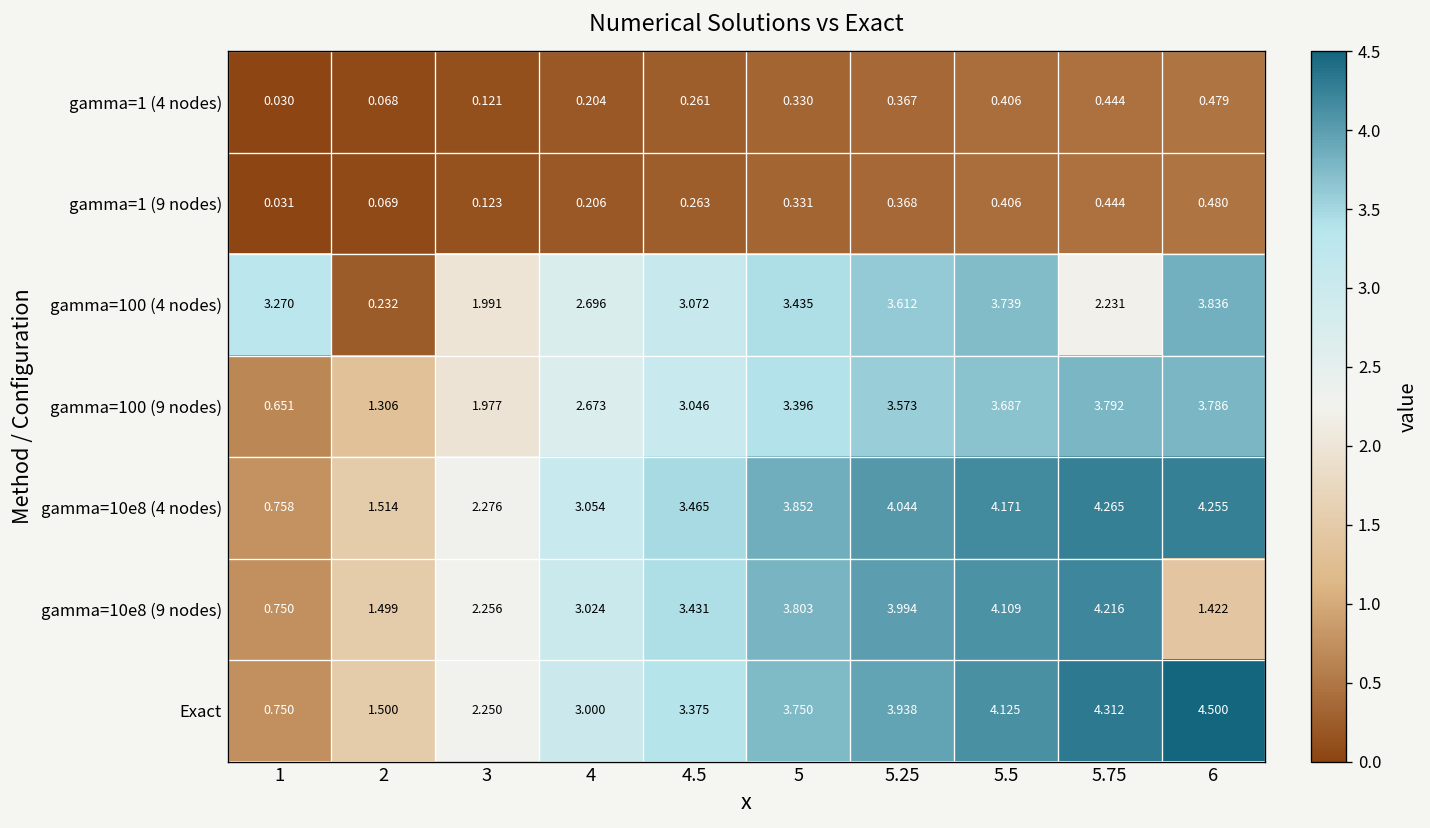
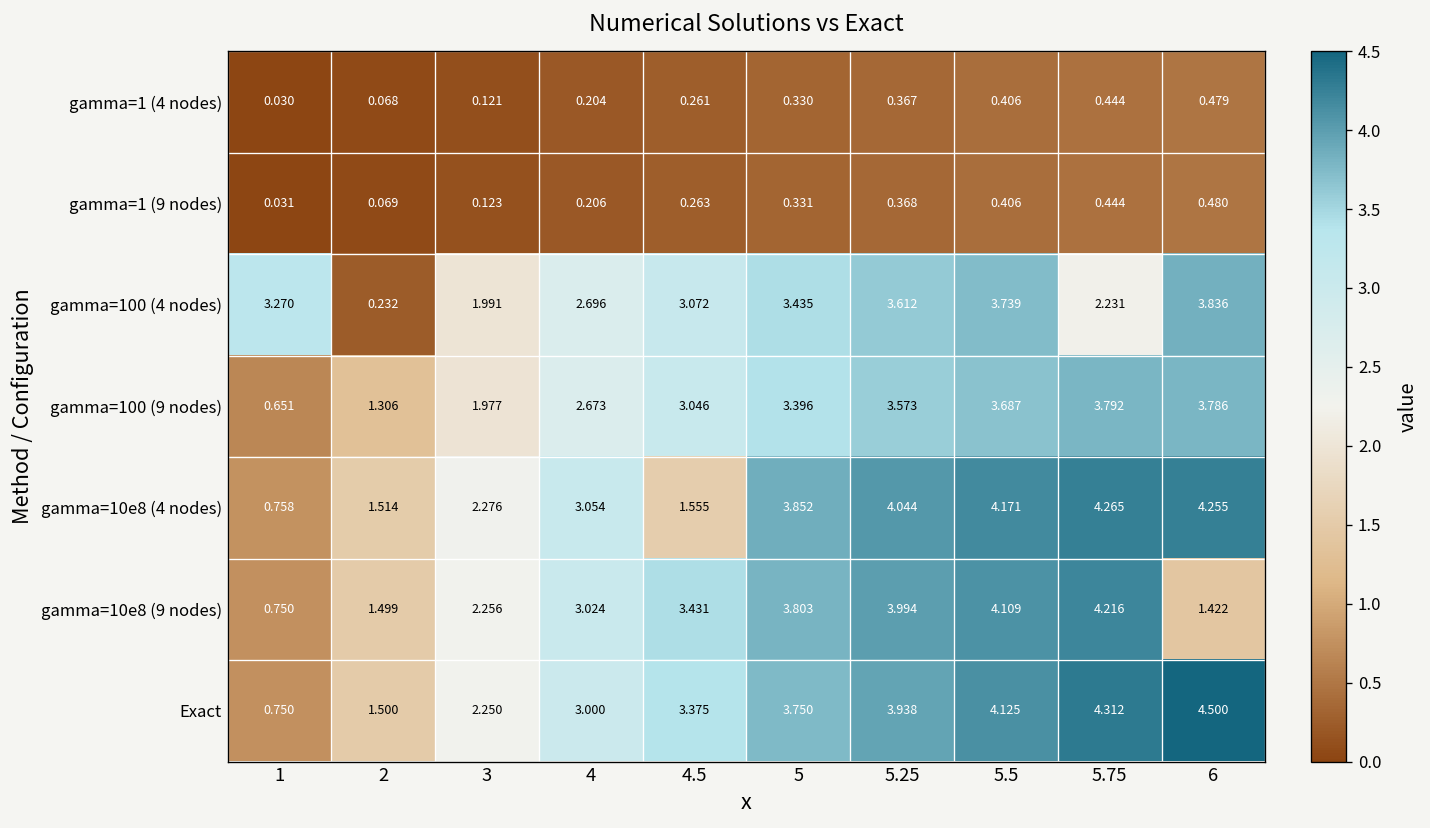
gamma=10e8 (4 nodes), 4.5: 3.465 -> 1.555
